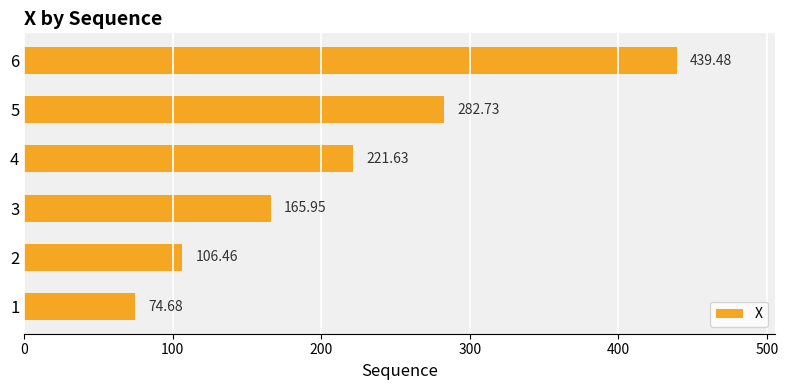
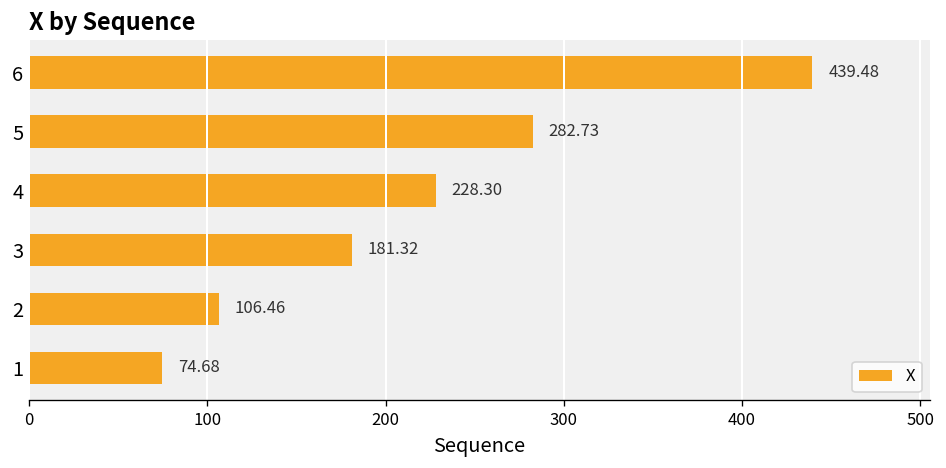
4: 221.63 -> 228.30
3: 165.95 -> 181.32
